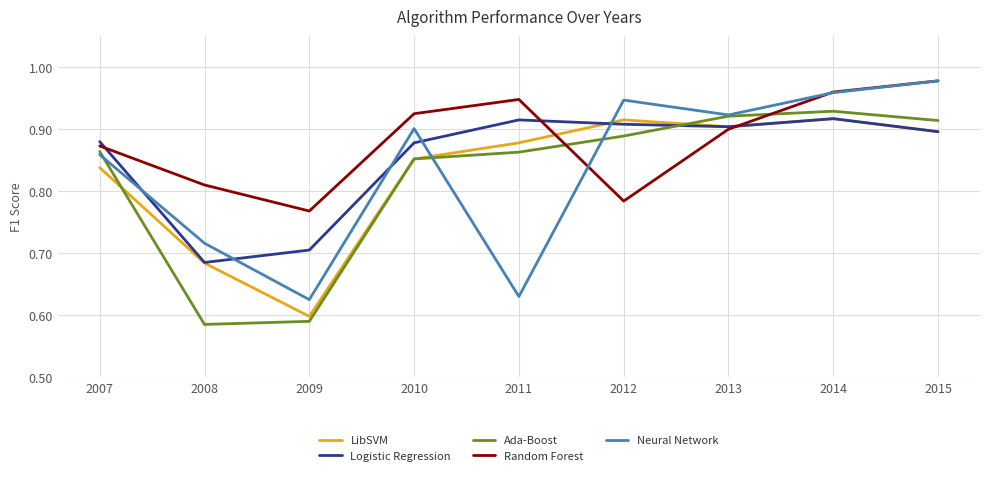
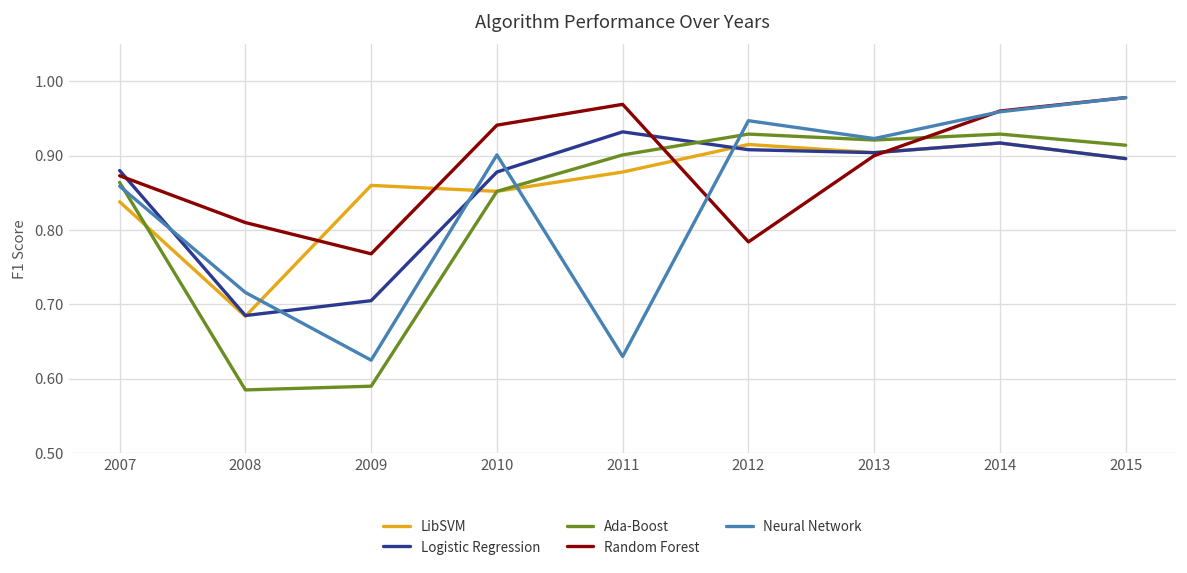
LibSVM, 2009: 0.60 -> 0.86
Random Forest, 2010: 0.93 -> 0.94
Logistic Regression, 2011: 0.92 -> 0.93
Ada-Boost, 2011: 0.86 -> 0.90
Random Forest, 2011: 0.95 -> 0.97
Ada-Boost, 2012: 0.89 -> 0.93
